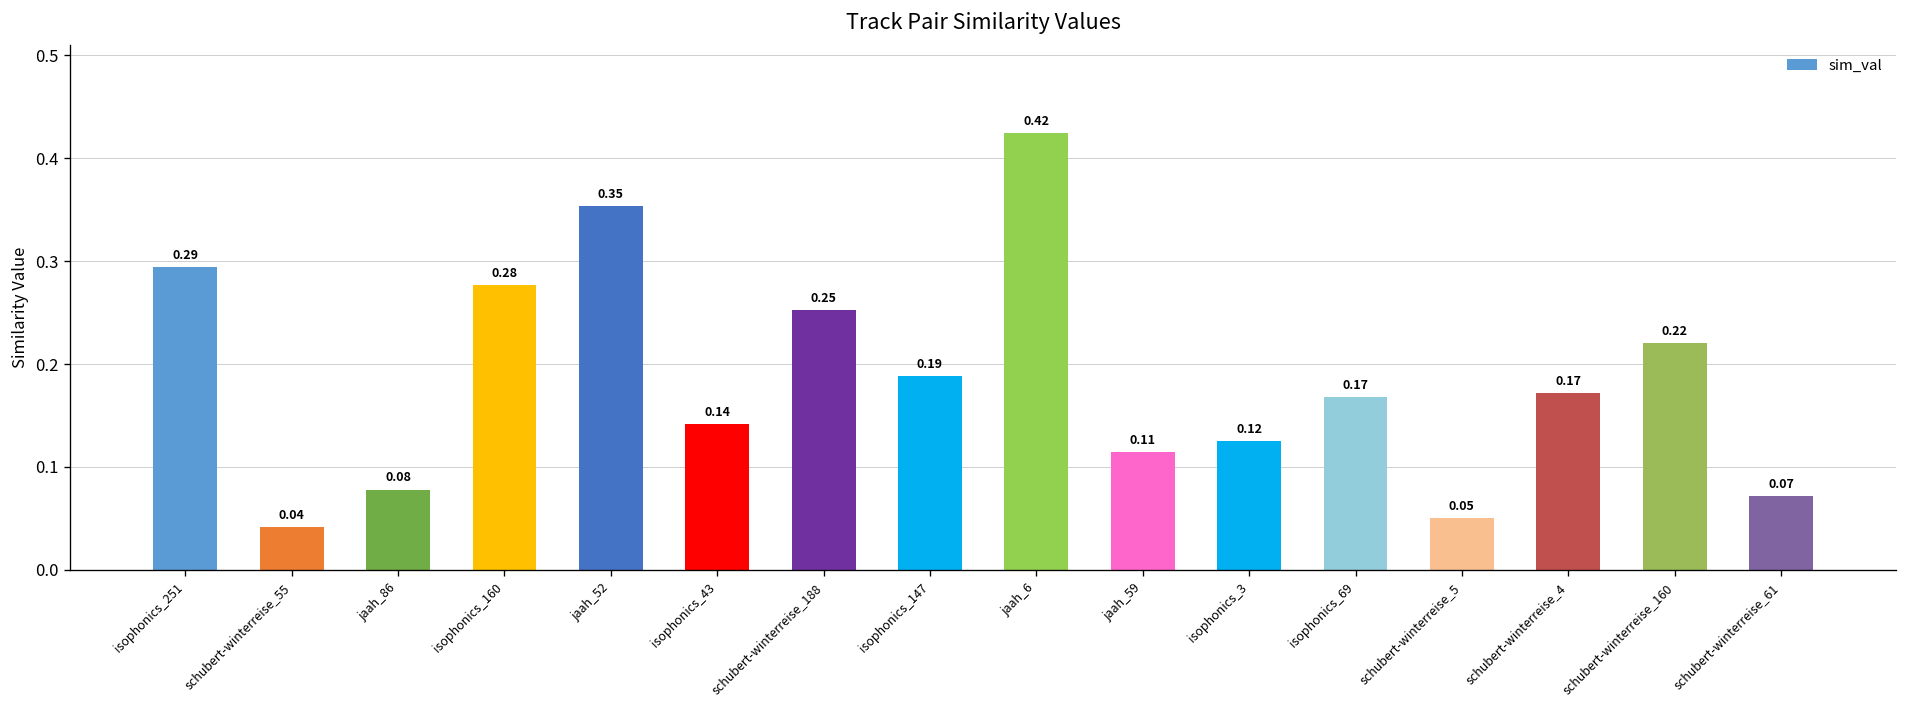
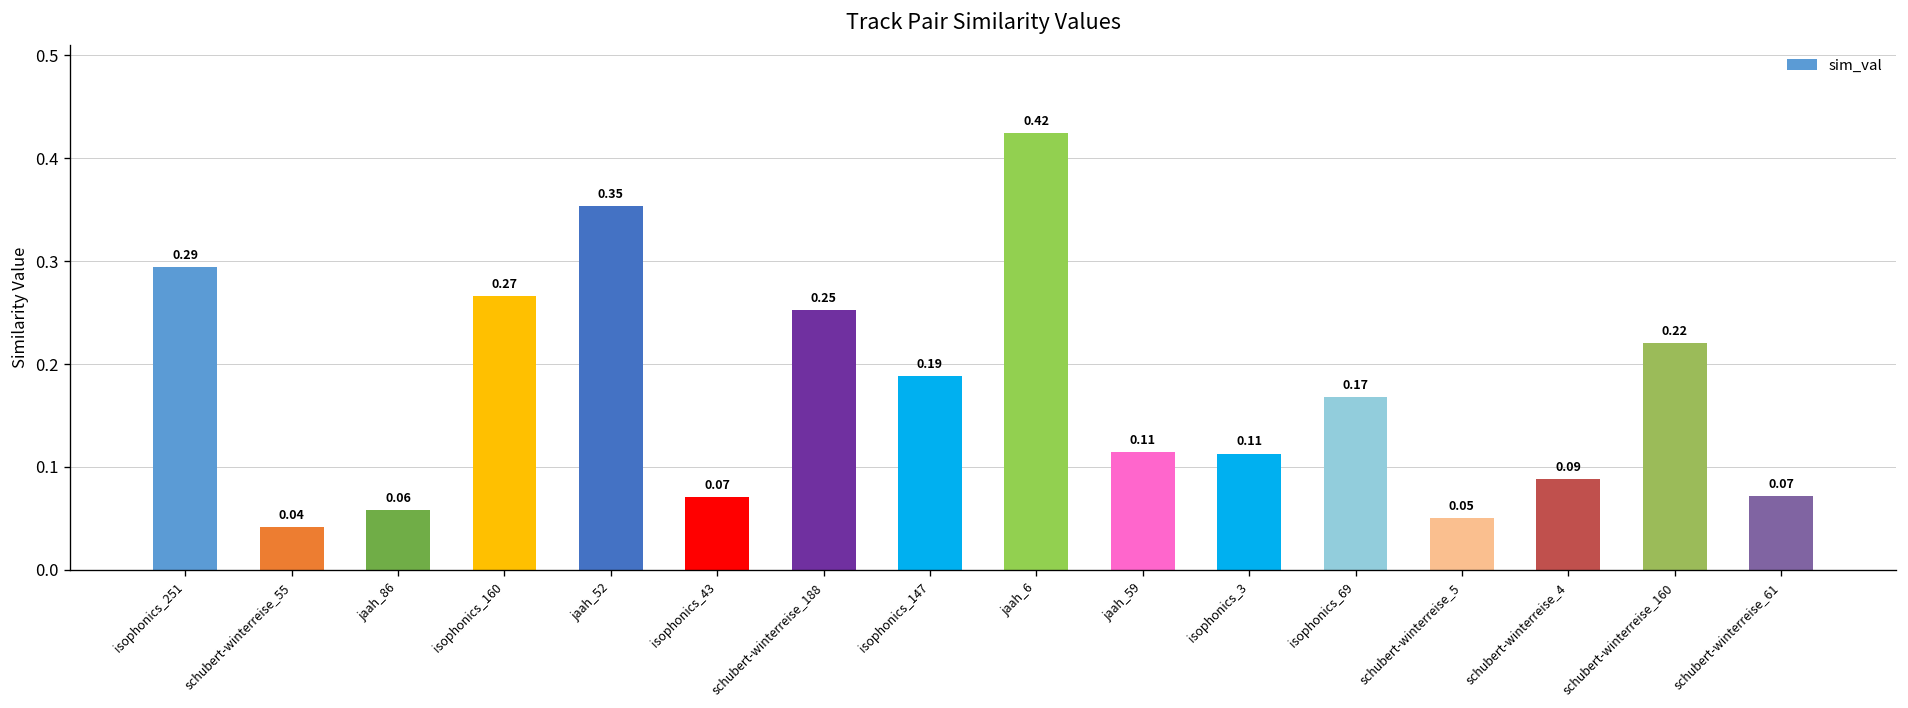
jaah_86: 0.08 -> 0.06
isophonics_160: 0.28 -> 0.27
isophonics_43: 0.14 -> 0.07
isophonics_3: 0.12 -> 0.11
schubert-winterreise_4: 0.17 -> 0.09
